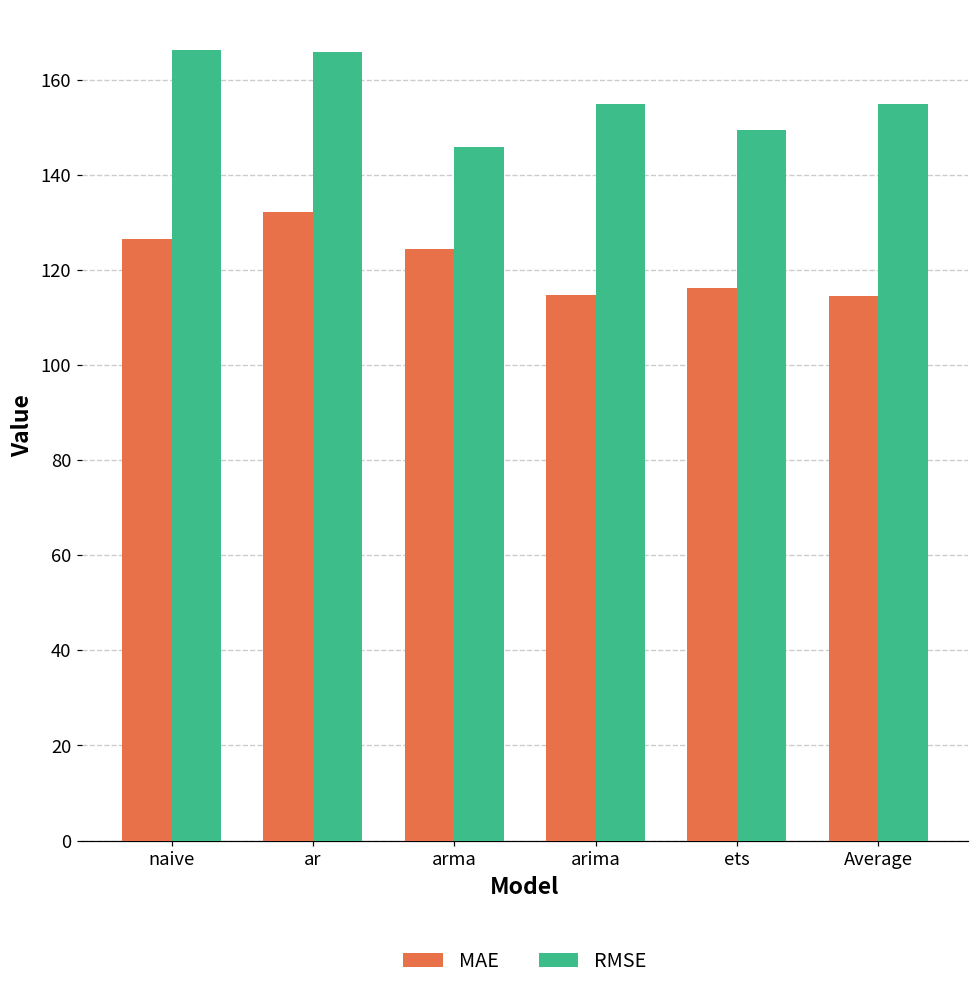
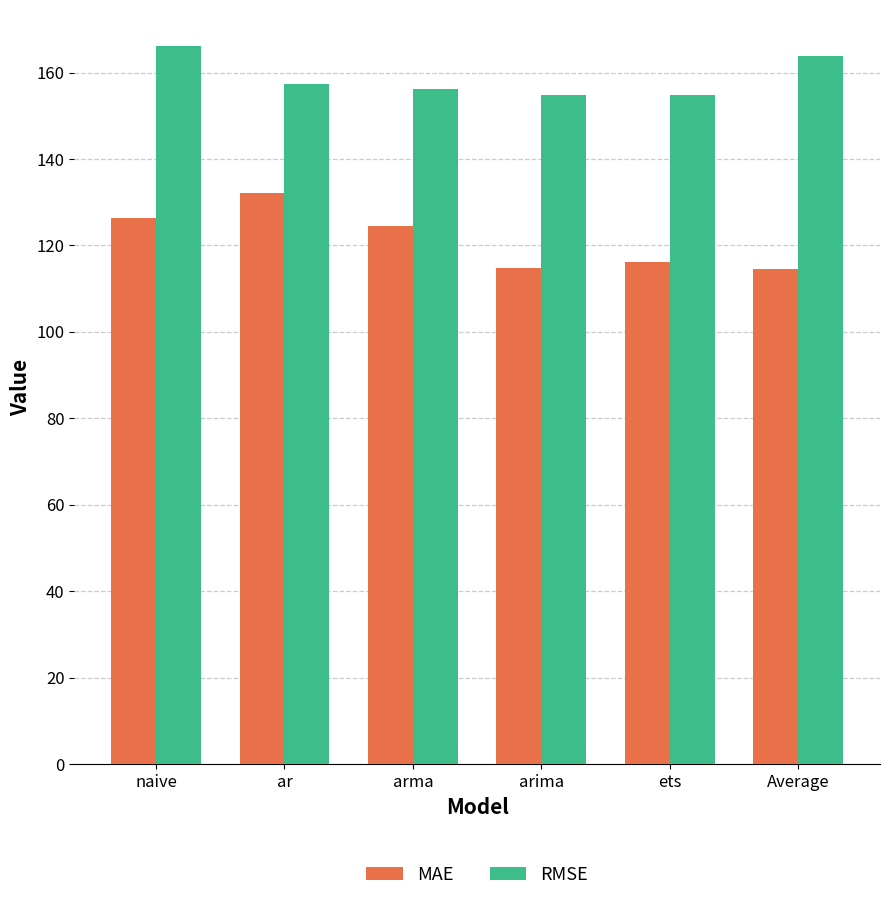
RMSE, ar: 166 -> 157
RMSE, arma: 146 -> 156
RMSE, ets: 149 -> 155
RMSE, Average: 155 -> 164
